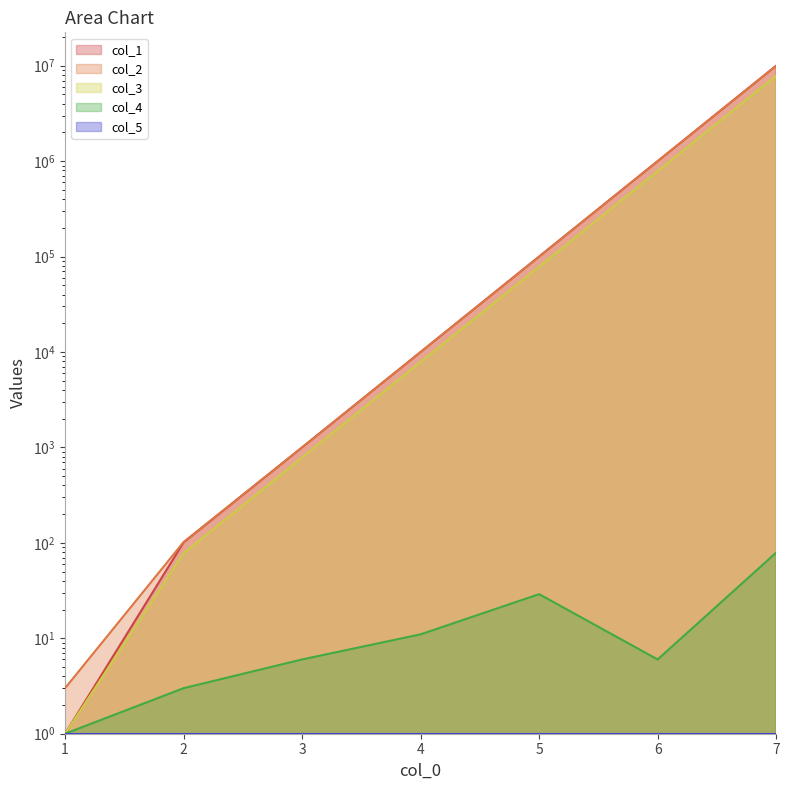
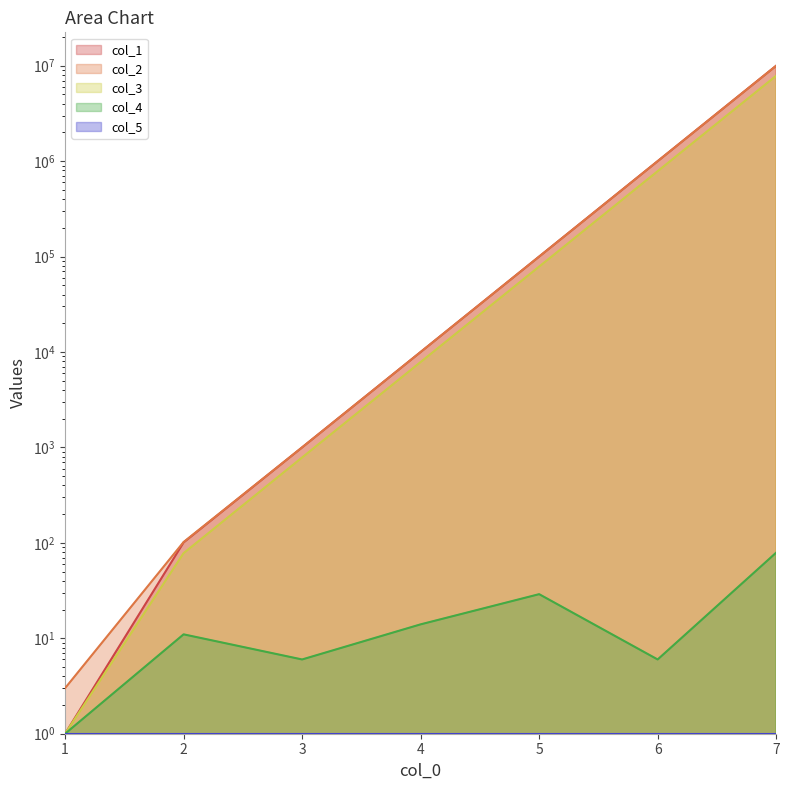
col_4, 2: 3 -> 11
col_4, 4: 11 -> 14
